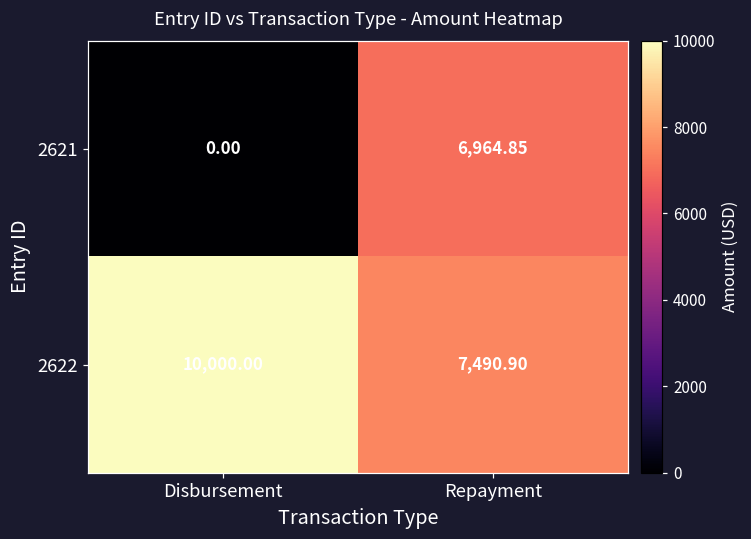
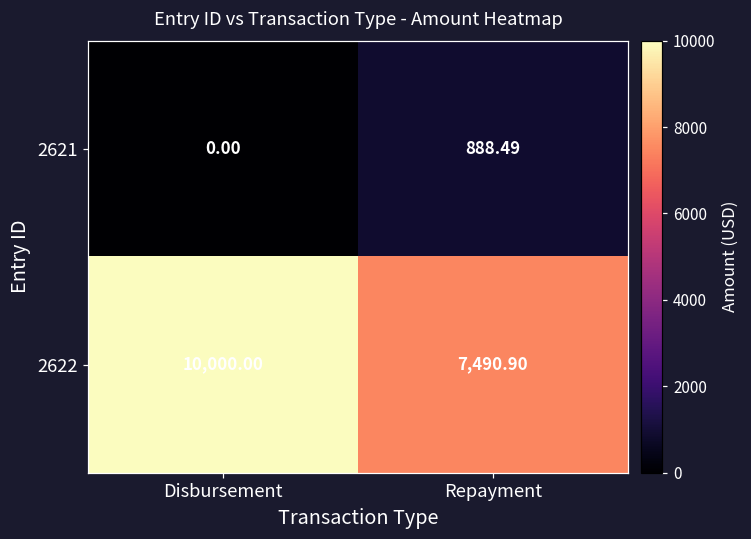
2621, Repayment: 6,964.85 -> 888.49
